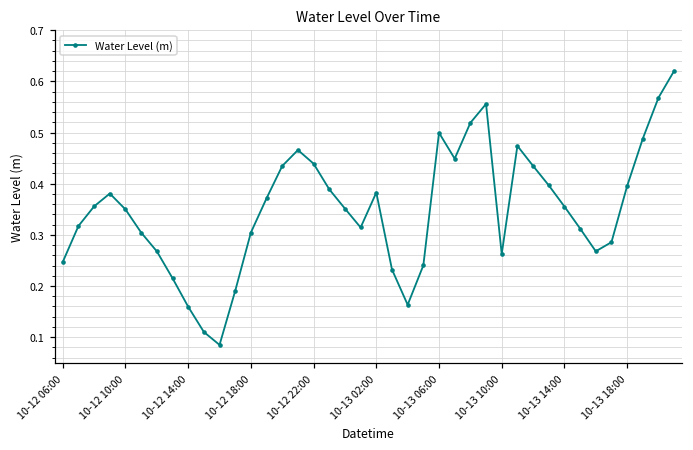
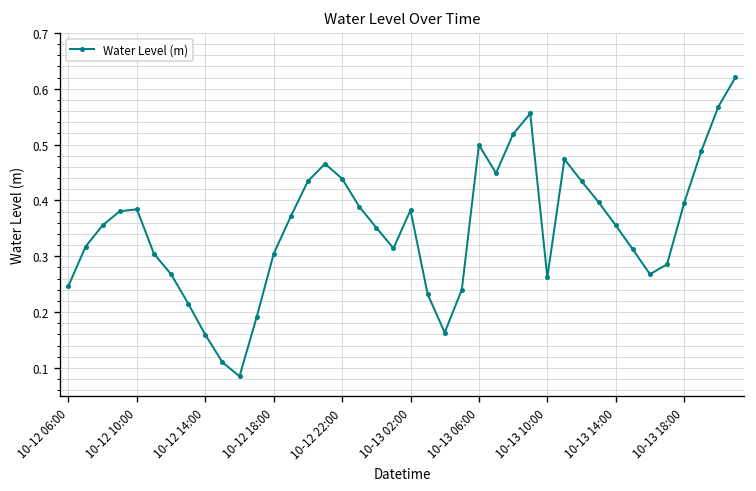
10-12 10:00: 0.35 -> 0.38
